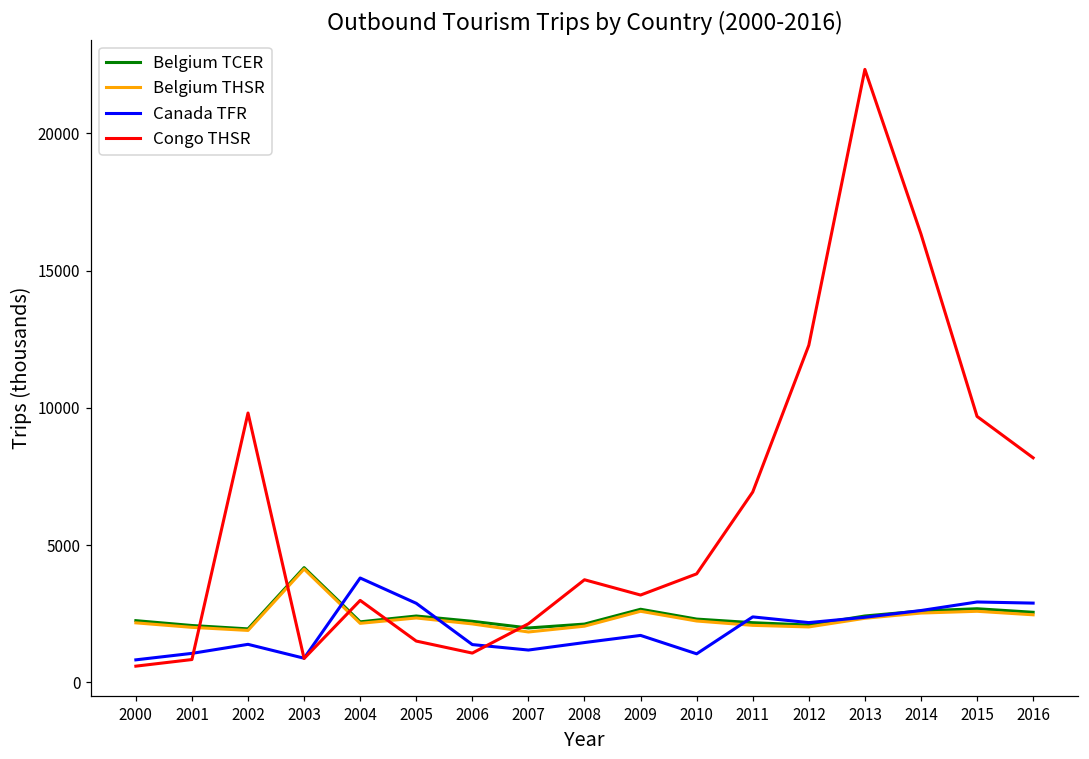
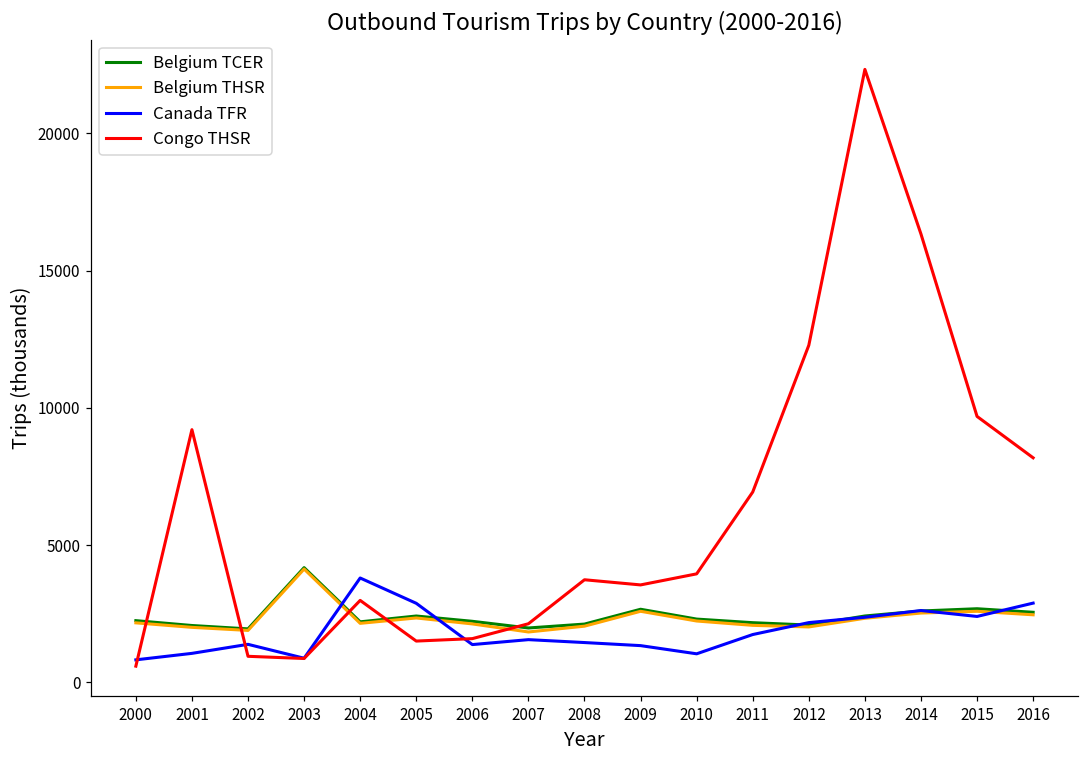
Congo THSR, 2001: 800 -> 9200
Congo THSR, 2002: 9800 -> 1000
Congo THSR, 2006: 1100 -> 1600
Canada TFR, 2007: 1200 -> 1600
Canada TFR, 2009: 1700 -> 1300
Congo THSR, 2009: 3200 -> 3600
Canada TFR, 2011: 2400 -> 1700
Canada TFR, 2015: 2900 -> 2400
